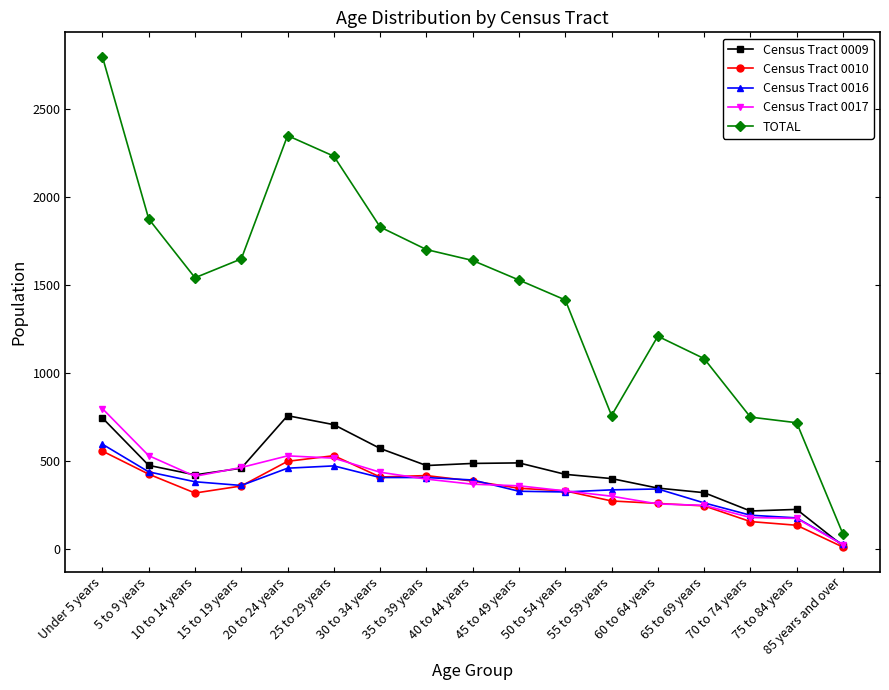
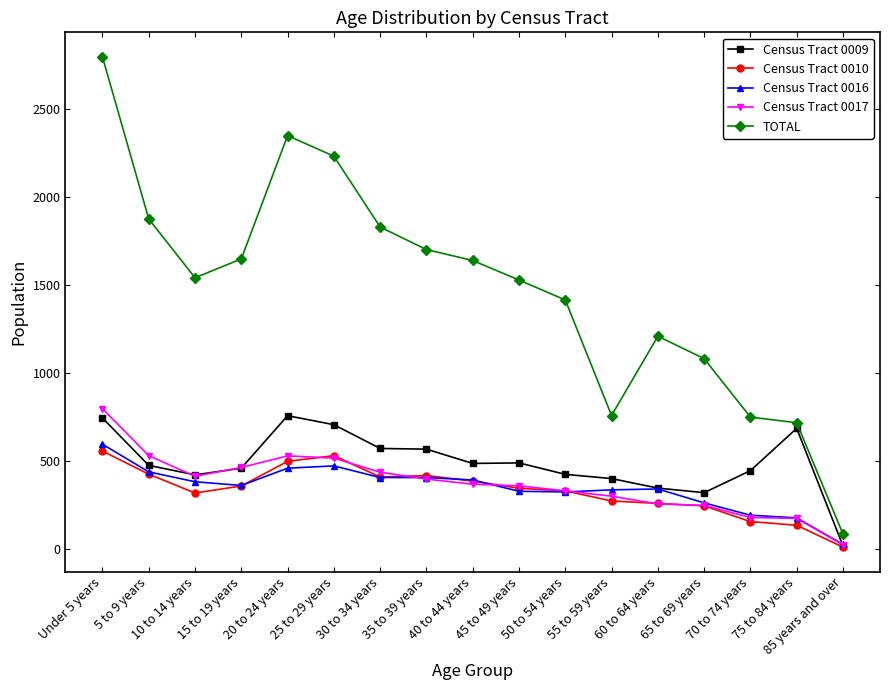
Census Tract 0009, 35 to 39 years: 480 -> 570
Census Tract 0009, 70 to 74 years: 220 -> 450
Census Tract 0009, 75 to 84 years: 230 -> 690
